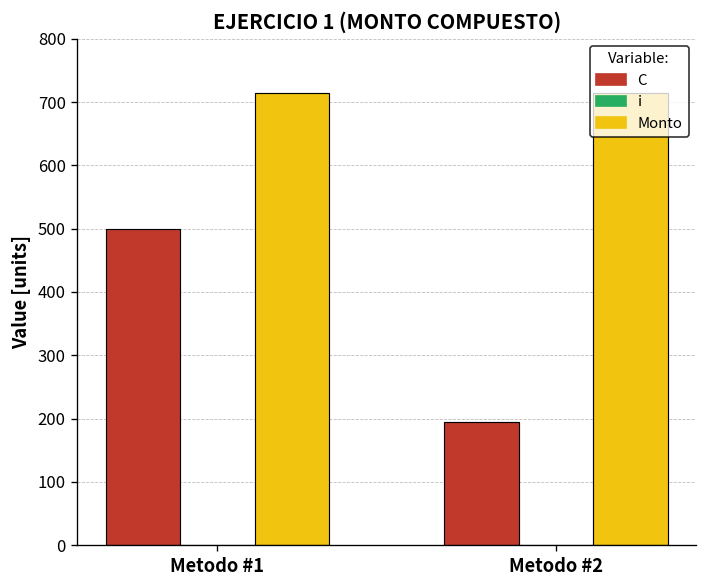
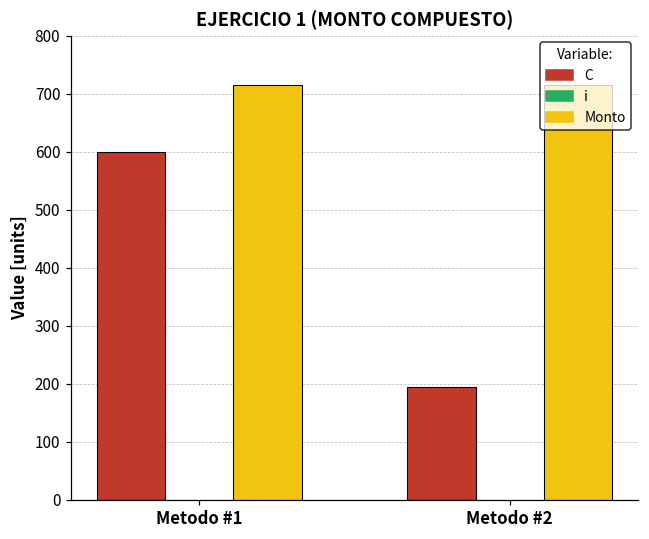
C, Metodo #1: 500 -> 600
